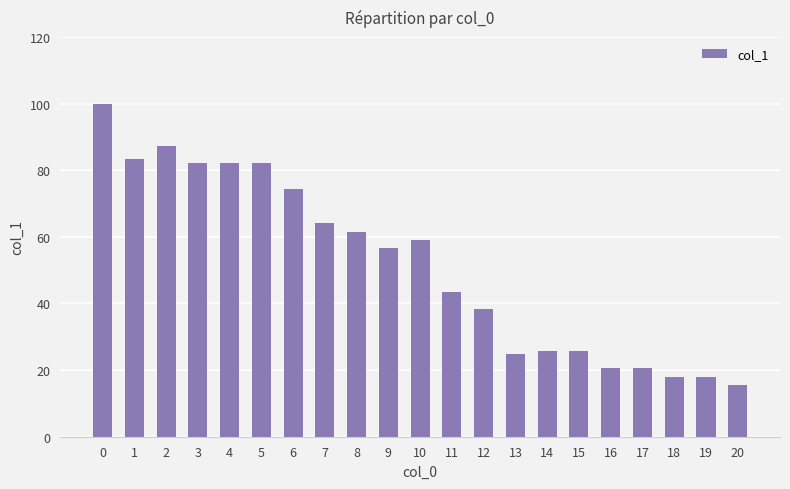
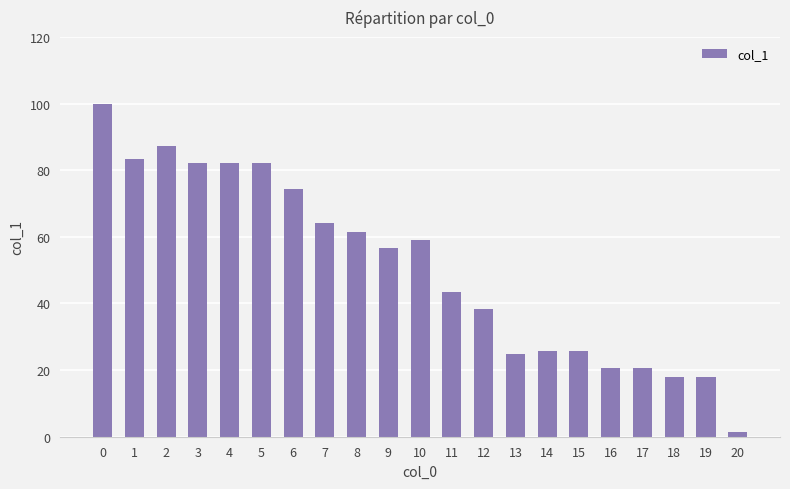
20: 15 -> 1
